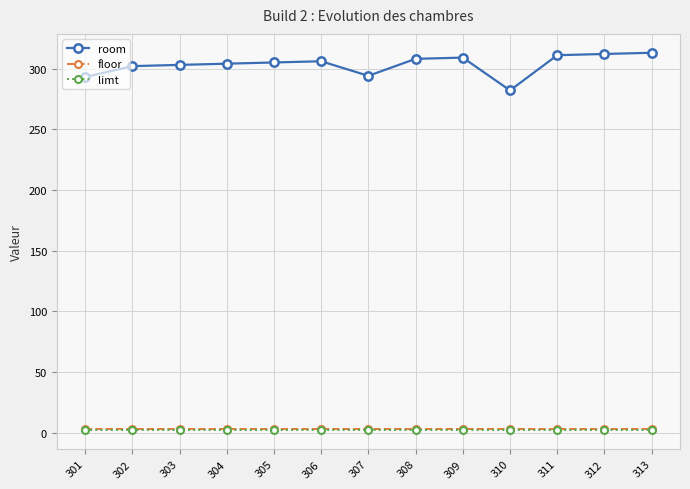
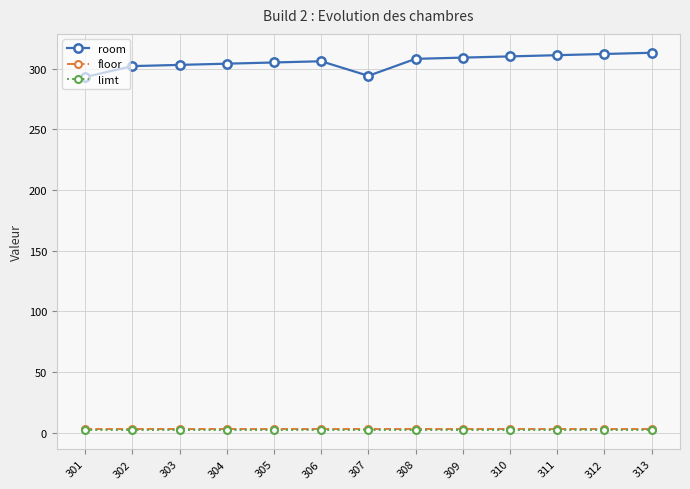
room, 310: 282 -> 310
